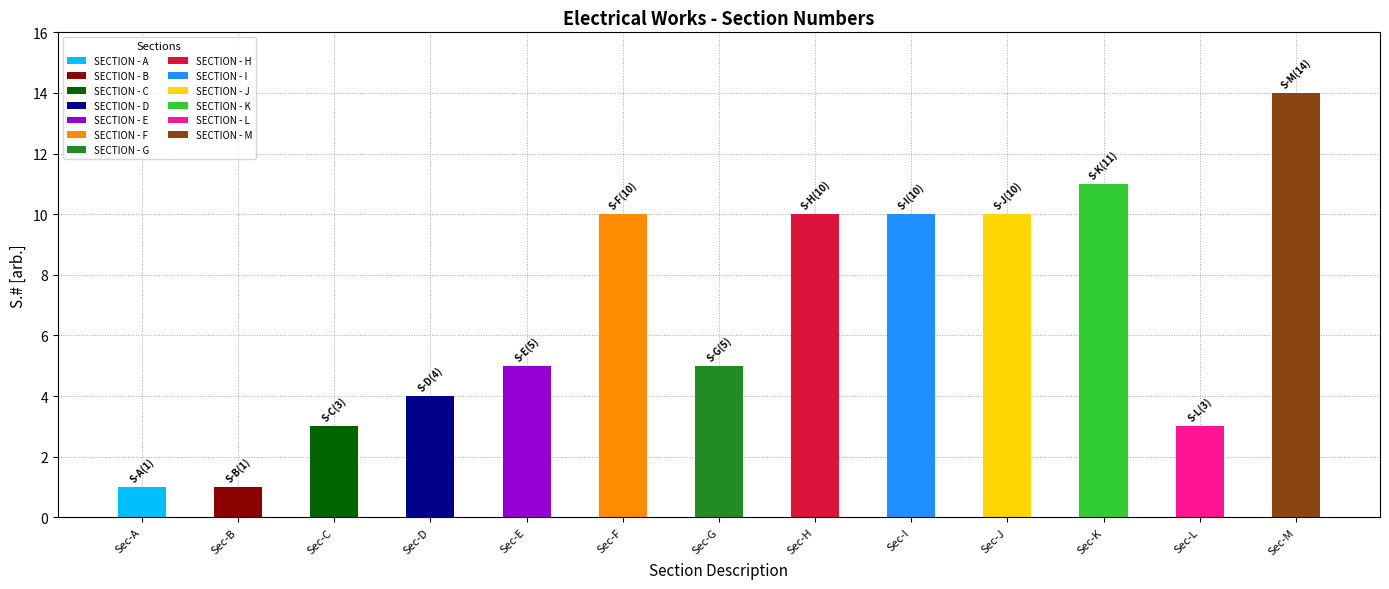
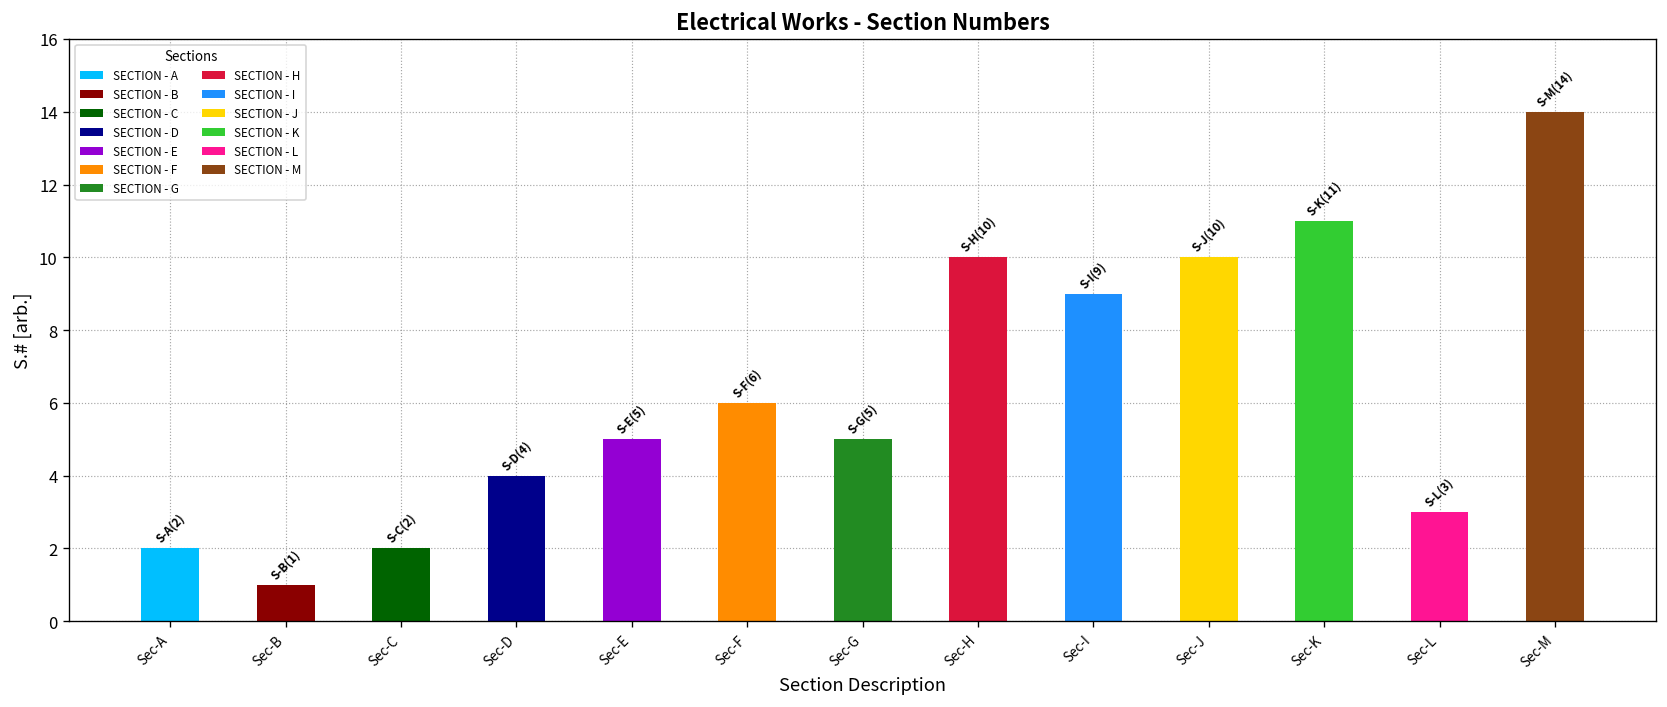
Sec-A: (1) -> (2)
Sec-C: (3) -> (2)
Sec-F: (10) -> (6)
Sec-I: (10) -> (9)
